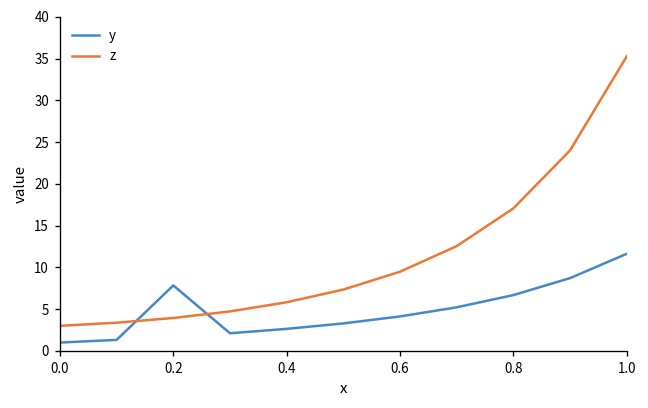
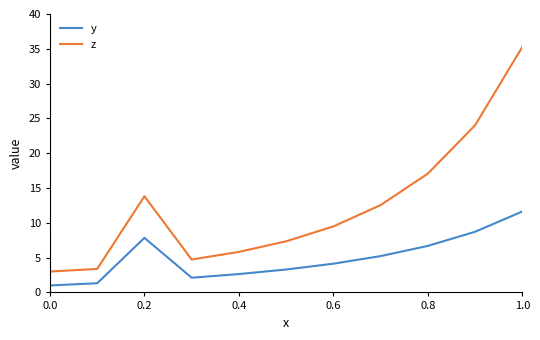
z, 0.2: 4 -> 14
